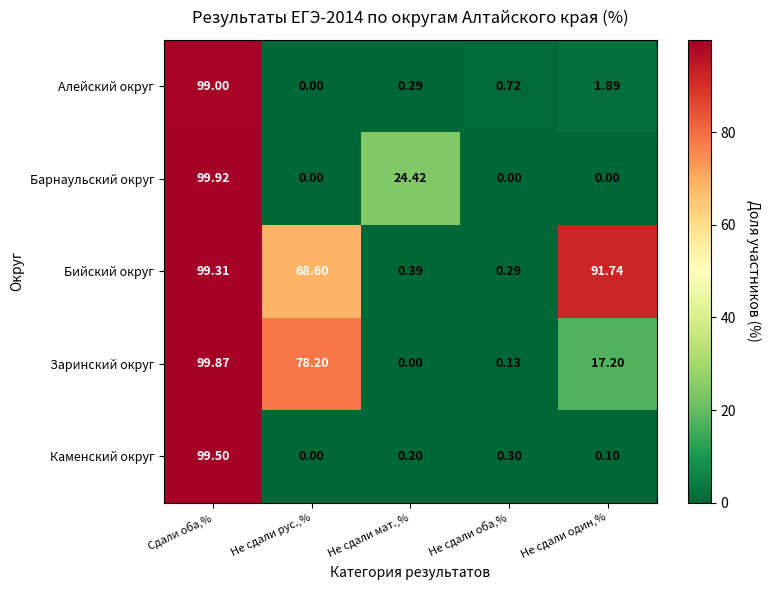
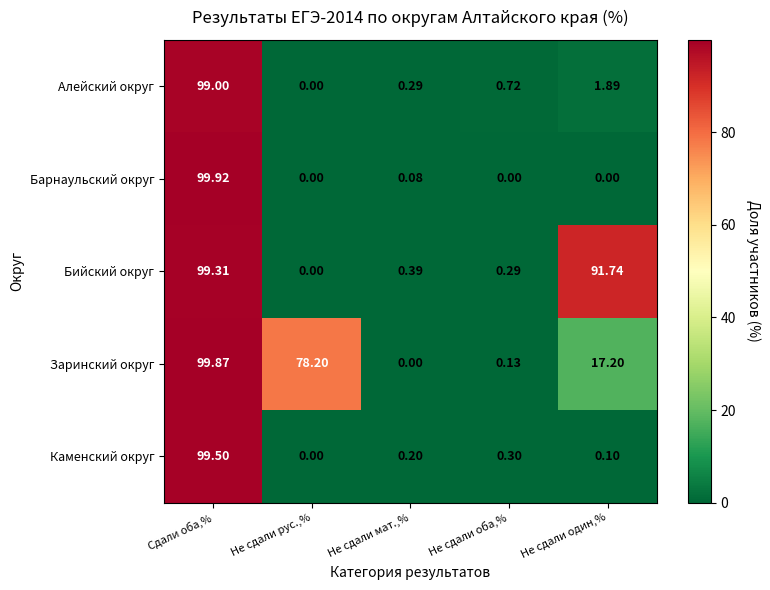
Барнаульский округ, Не сдали мат.,%: 24.42 -> 0.08
Бийский округ, Не сдали рус.,%: 68.60 -> 0.00
